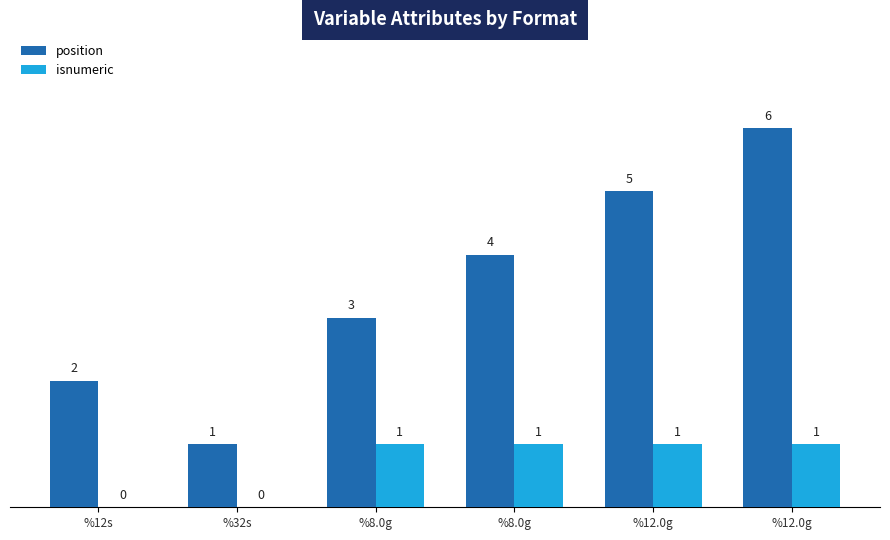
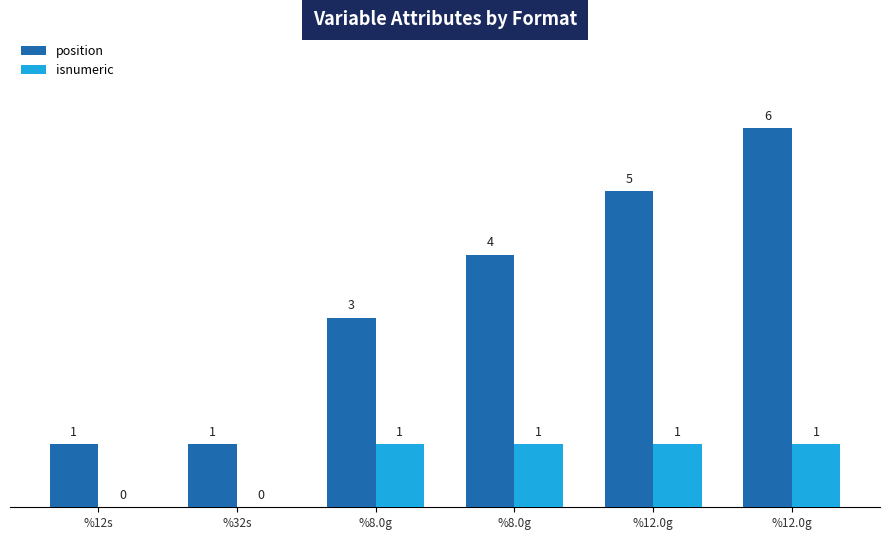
position, %12s: 2 -> 1
